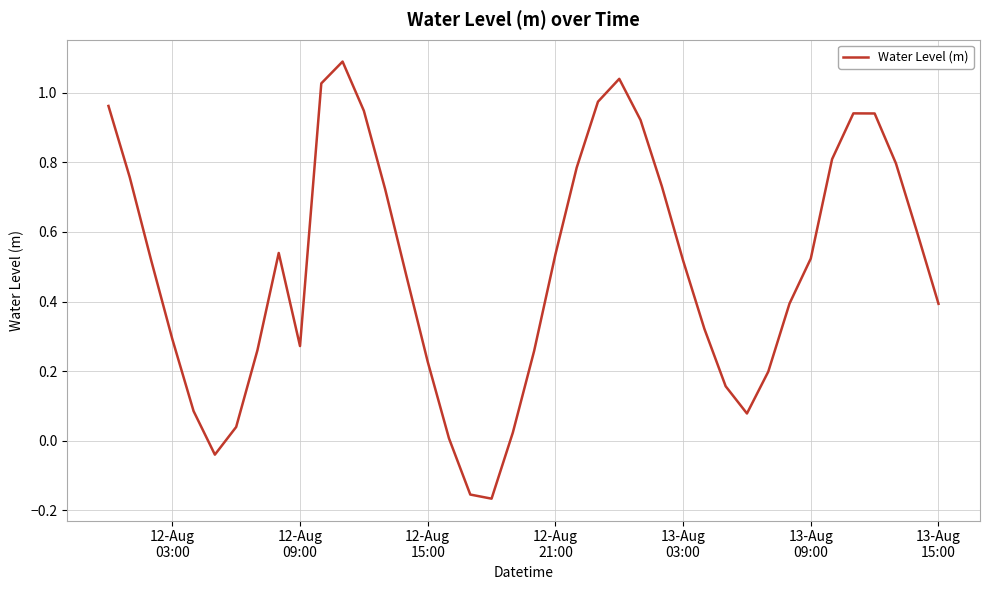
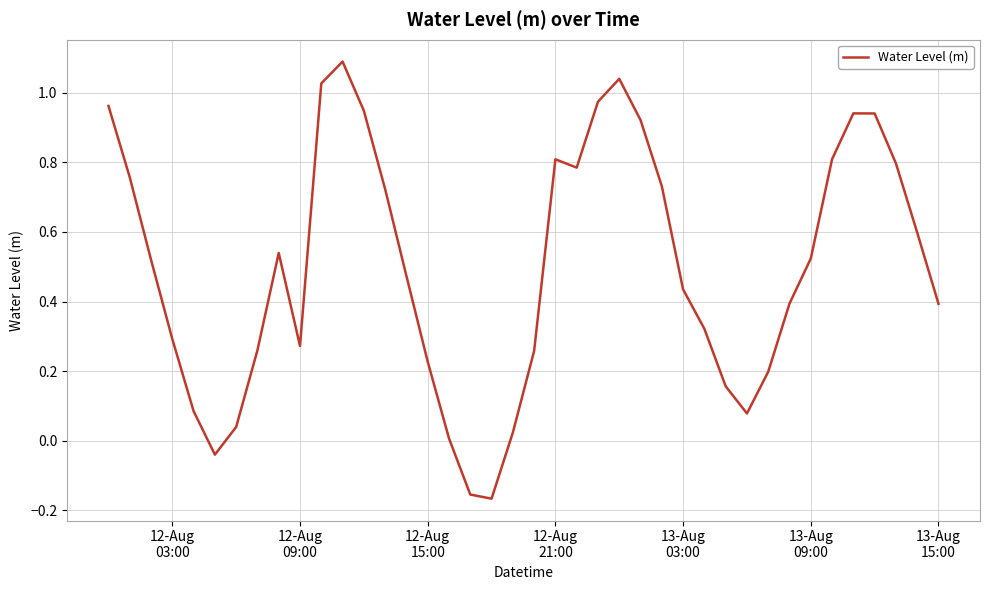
12-Aug 21:00: 0.54 -> 0.81
13-Aug 03:00: 0.52 -> 0.43
